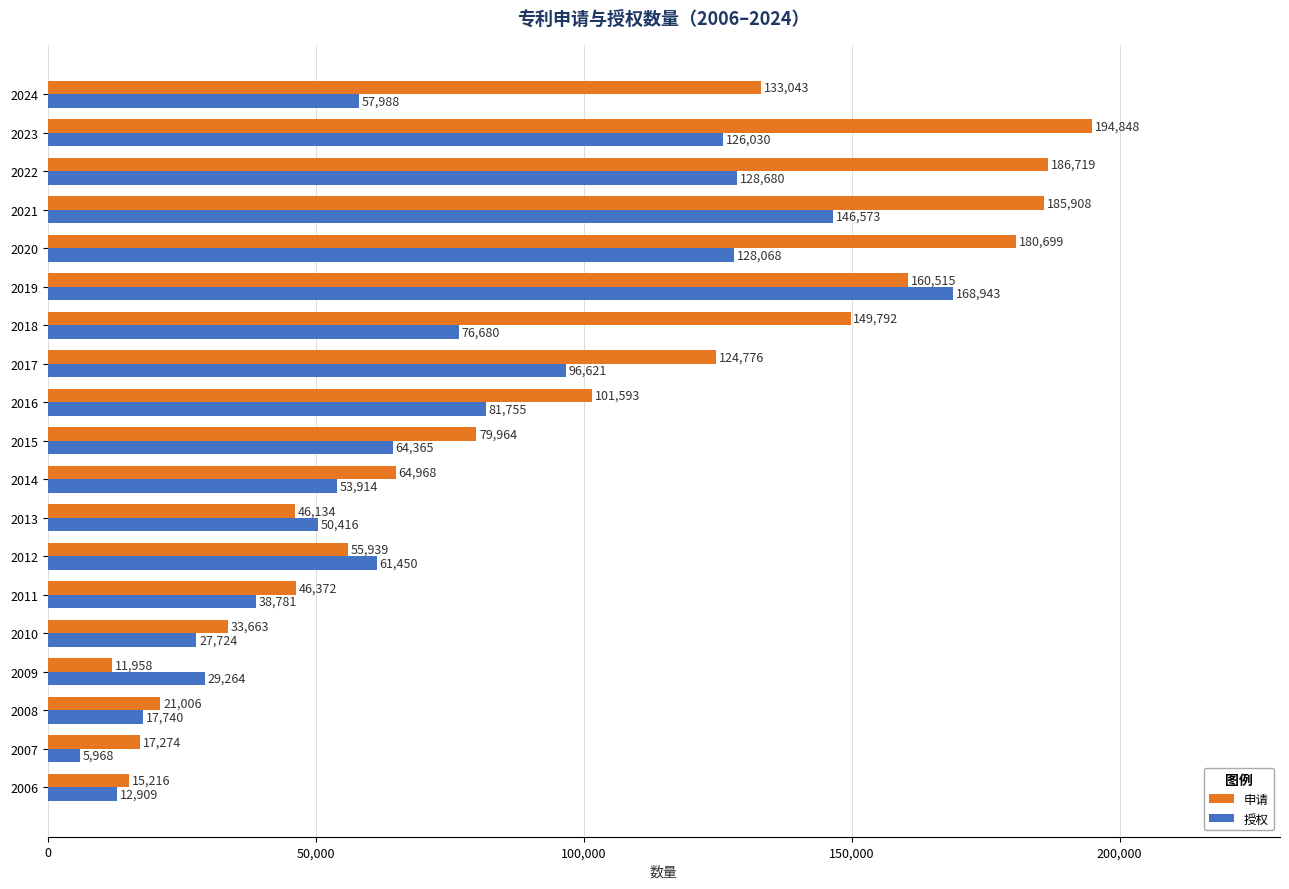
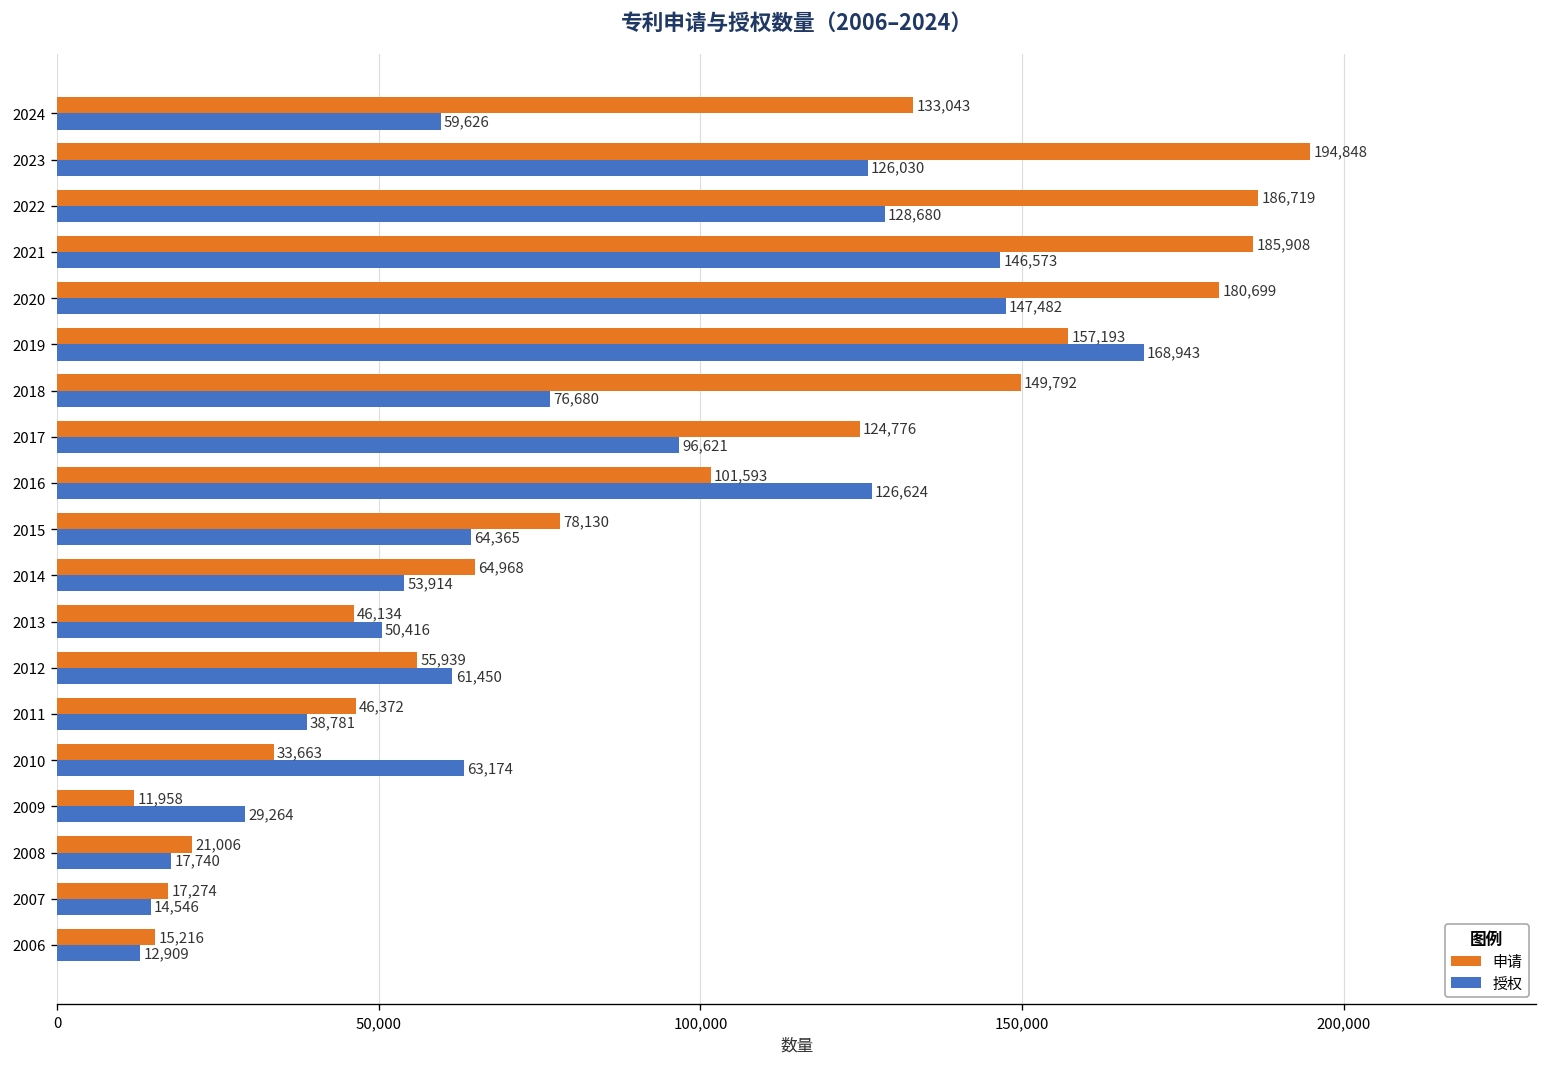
授权, 2024: 57,988 -> 59,626
授权, 2020: 128,068 -> 147,482
申请, 2019: 160,515 -> 157,193
授权, 2016: 81,755 -> 126,624
申请, 2015: 79,964 -> 78,130
授权, 2010: 27,724 -> 63,174
授权, 2007: 5,968 -> 14,546
